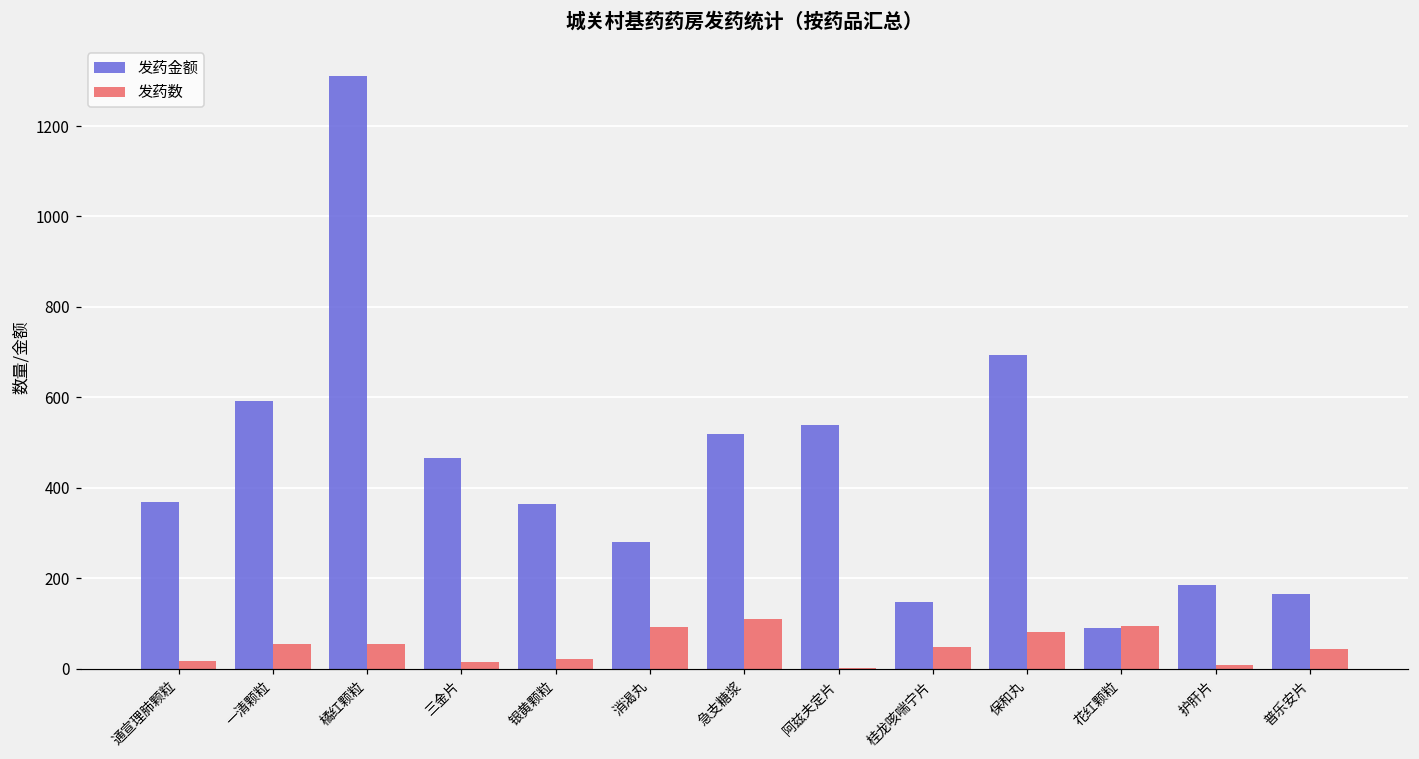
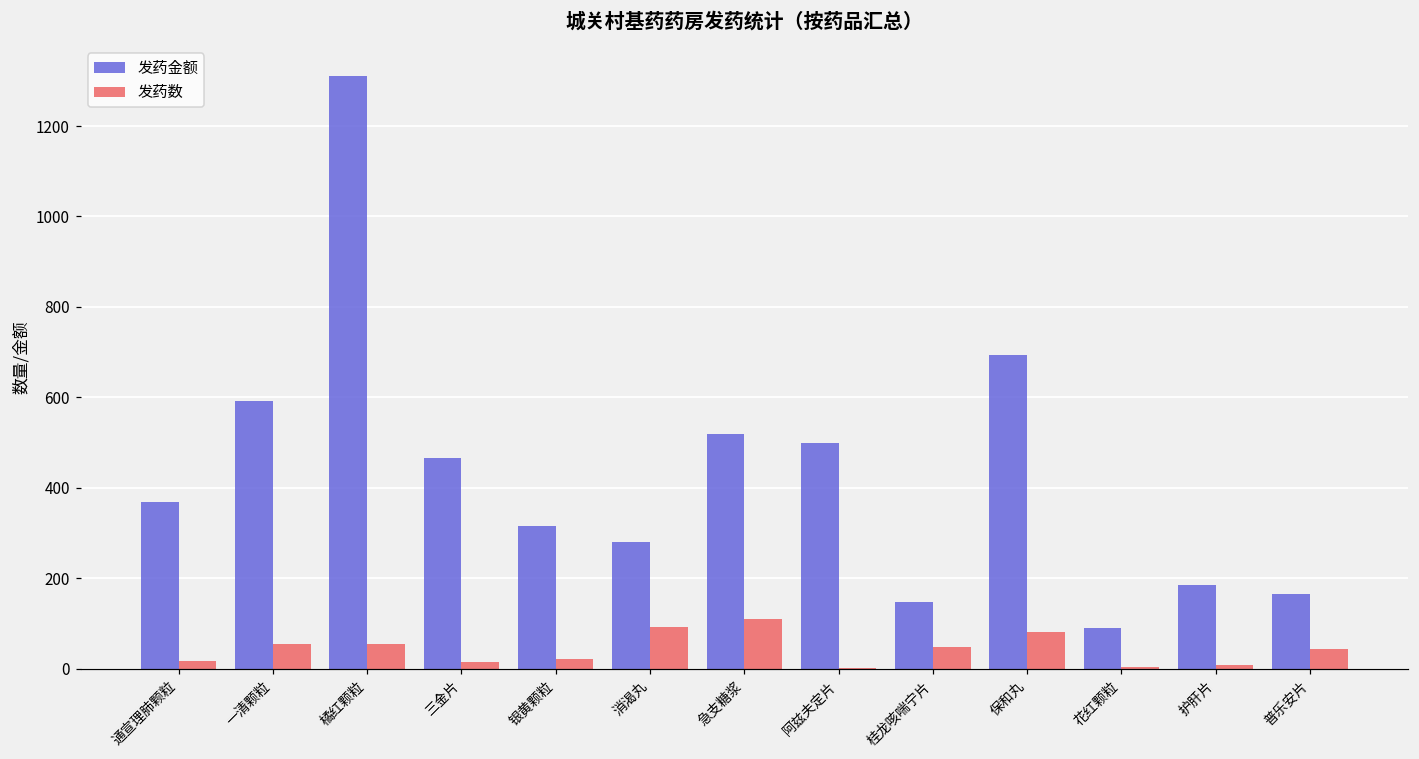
发药金额, 银黄颗粒: 360 -> 320
发药金额, 阿兹夫定片: 540 -> 500
发药数, 花红颗粒: 100 -> 0
